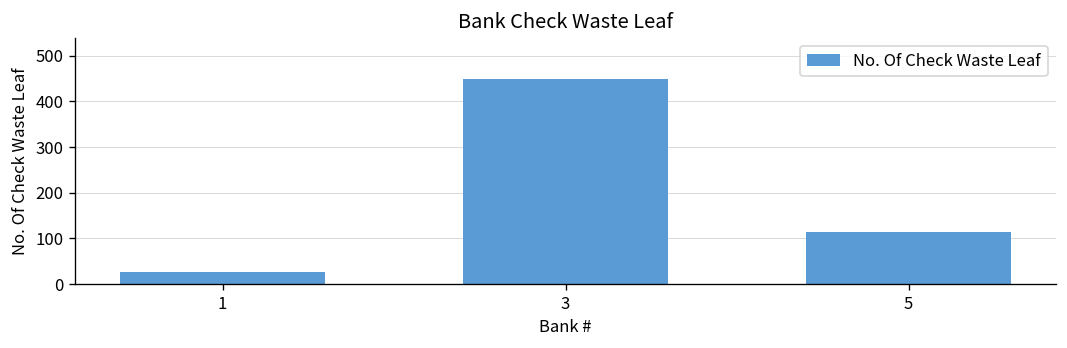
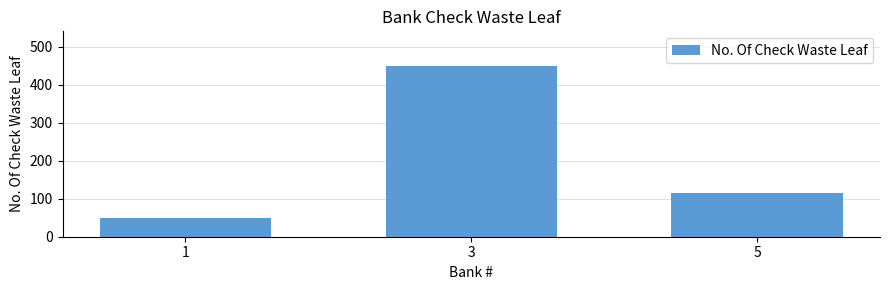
1: 30 -> 50
